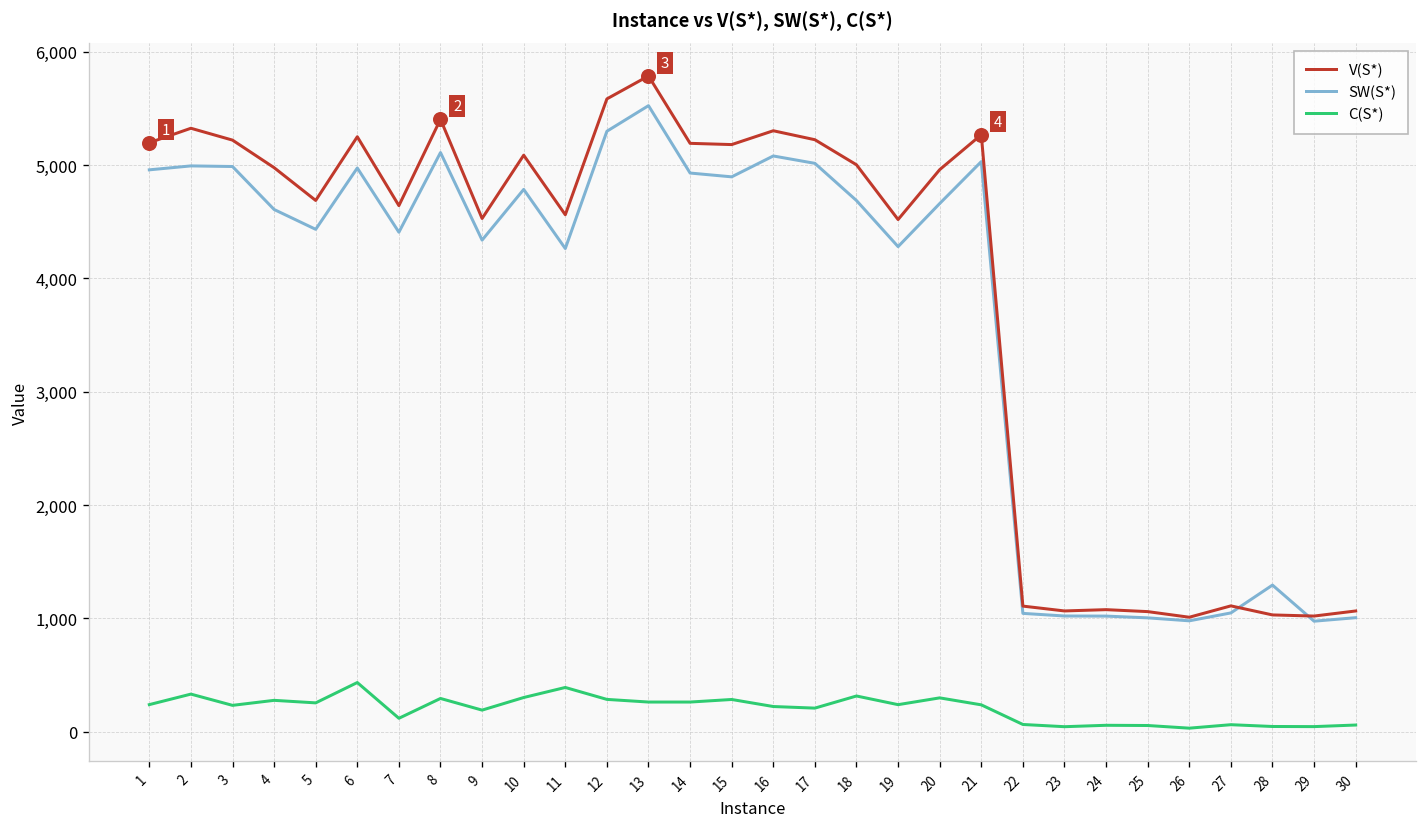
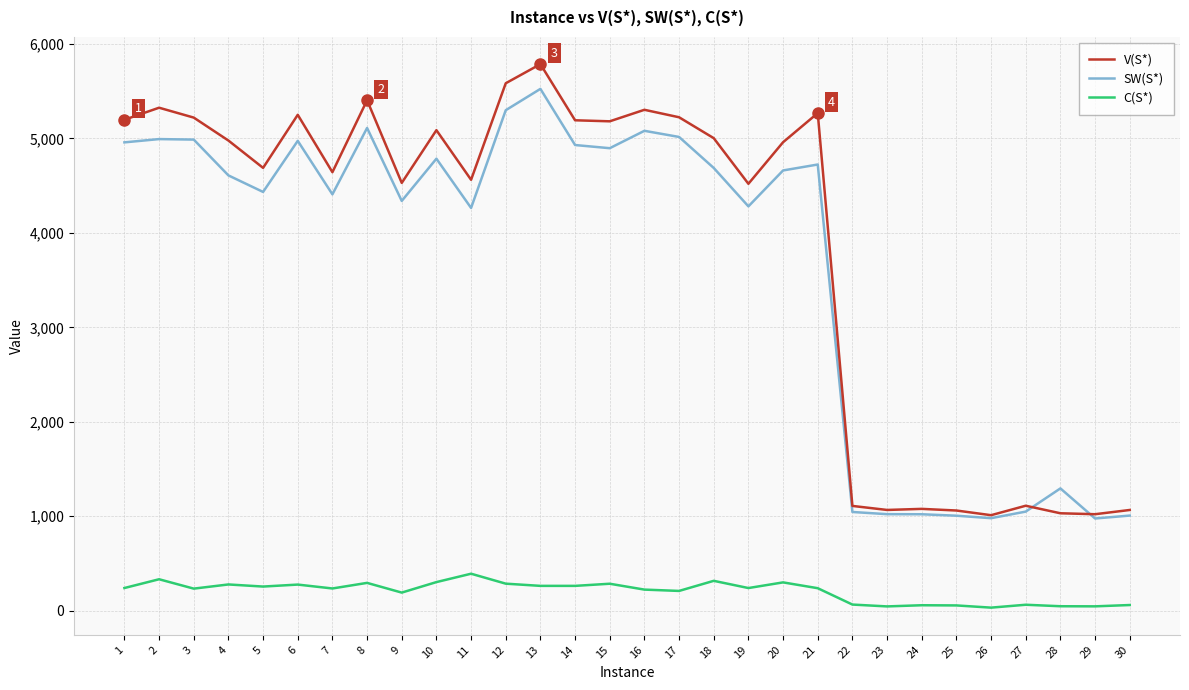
C(S*), 6: 400 -> 300
C(S*), 7: 100 -> 200
SW(S*), 21: 5,000 -> 4,700
